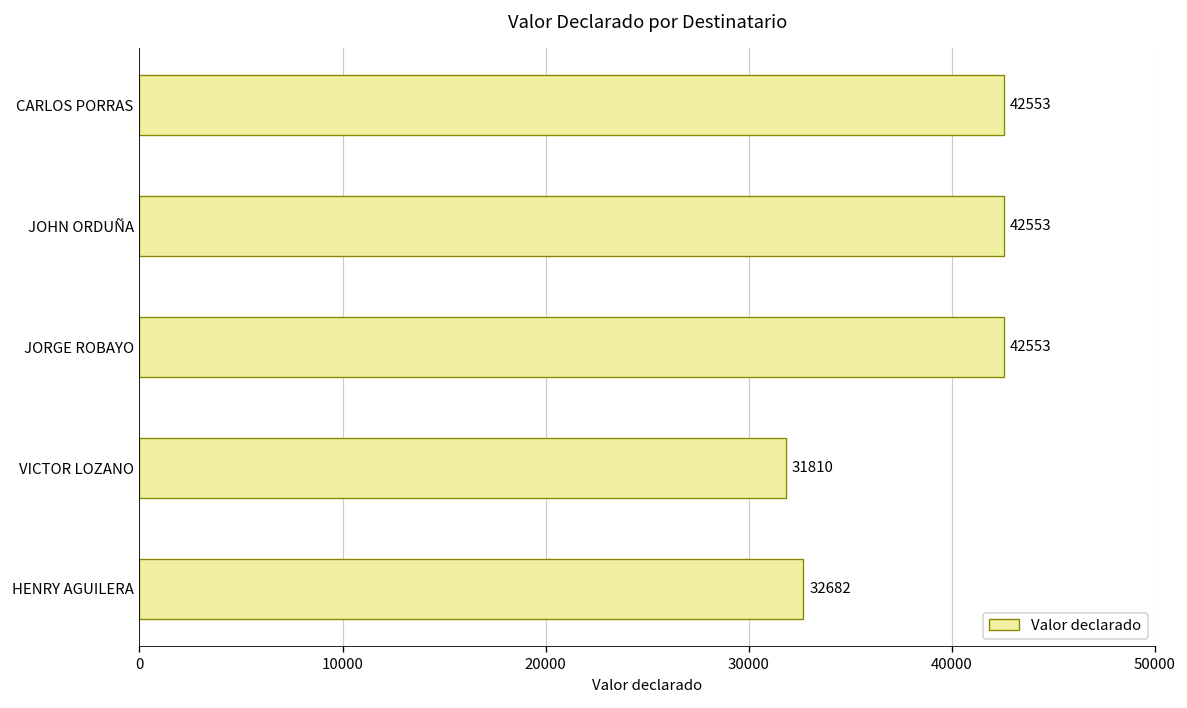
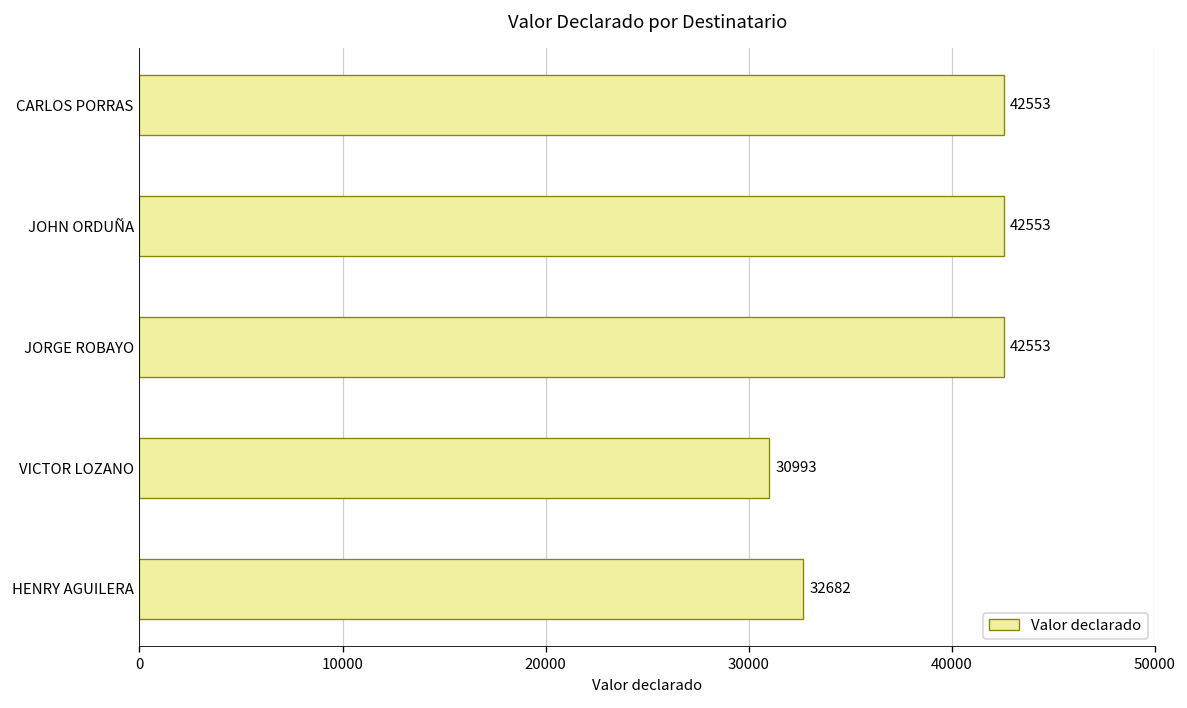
VICTOR LOZANO: 31810 -> 30993
